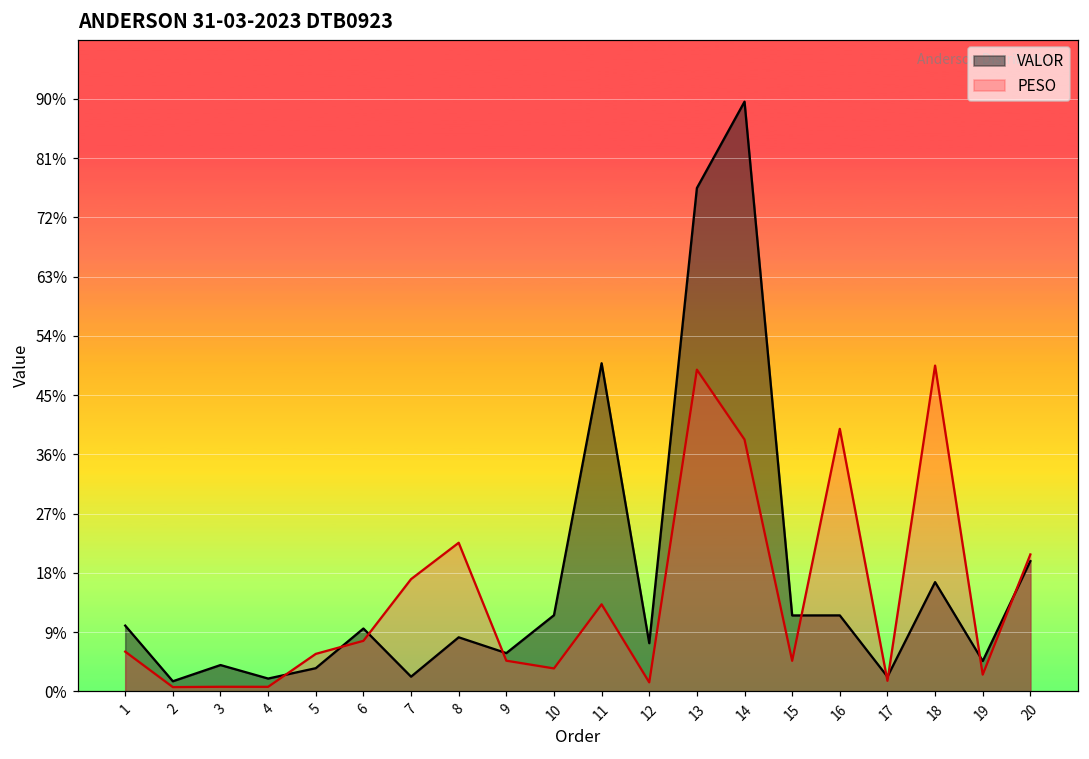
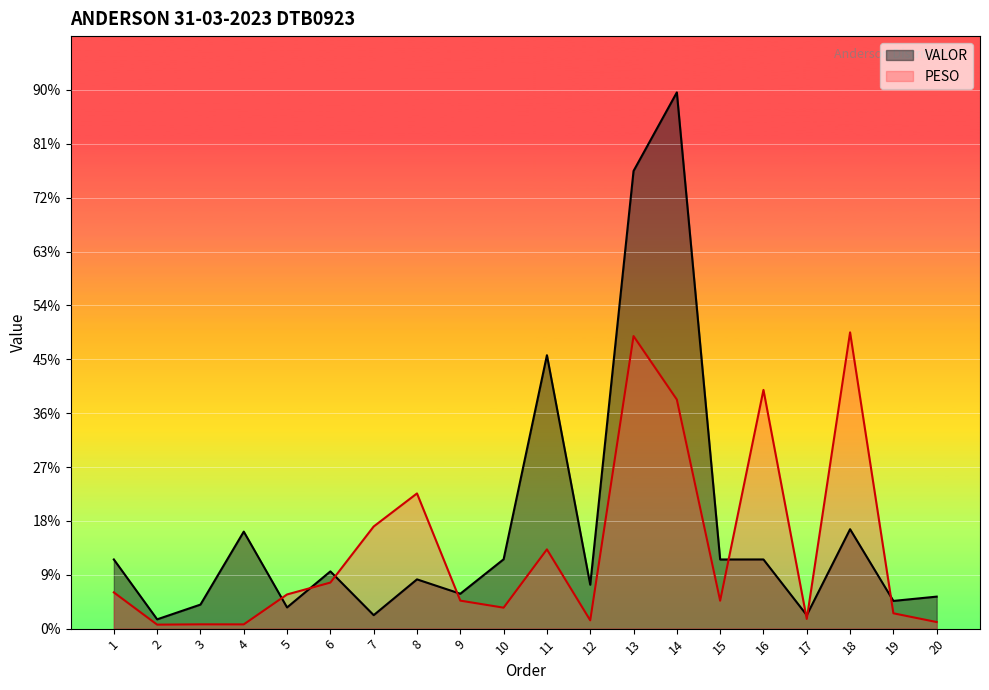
VALOR, 1: 10% -> 12%
VALOR, 4: 2% -> 16%
VALOR, 11: 50% -> 46%
VALOR, 20: 20% -> 5%
PESO, 20: 21% -> 1%
